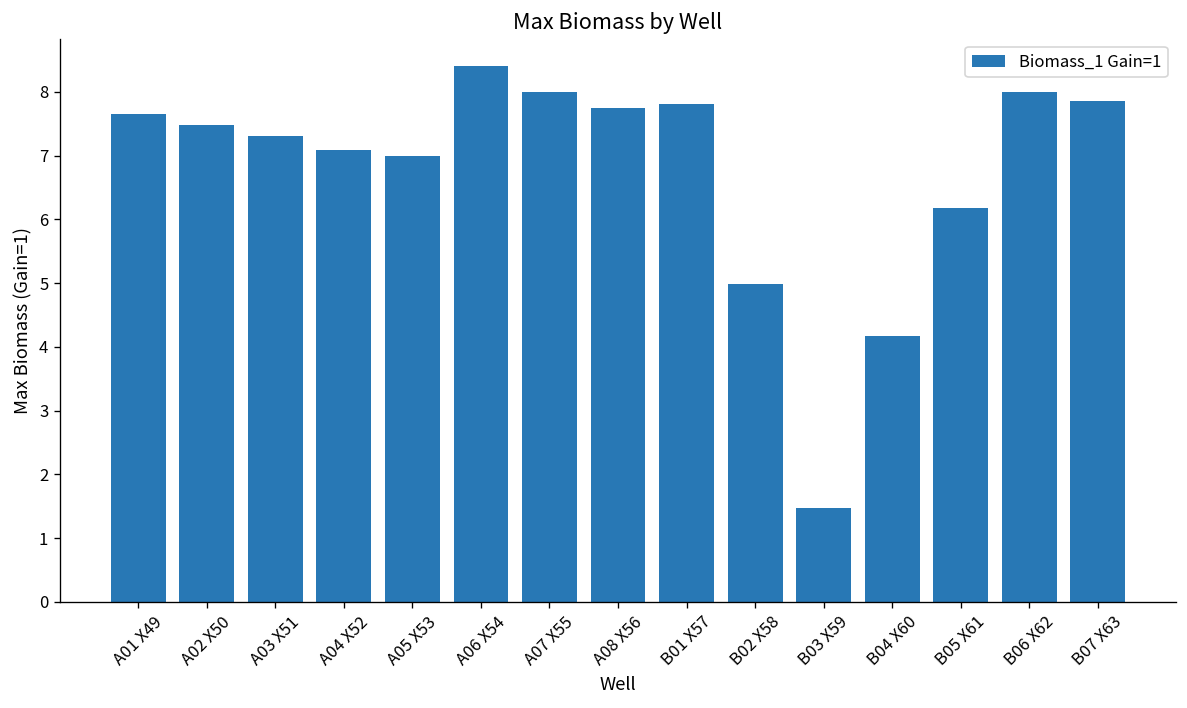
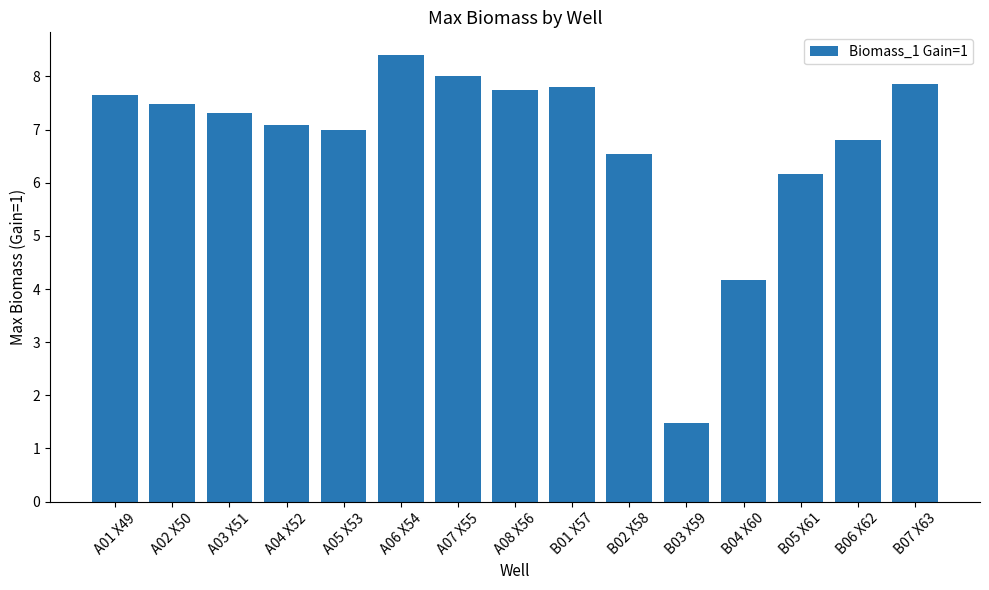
B02 X58: 5.0 -> 6.5
B06 X62: 8.0 -> 6.8
